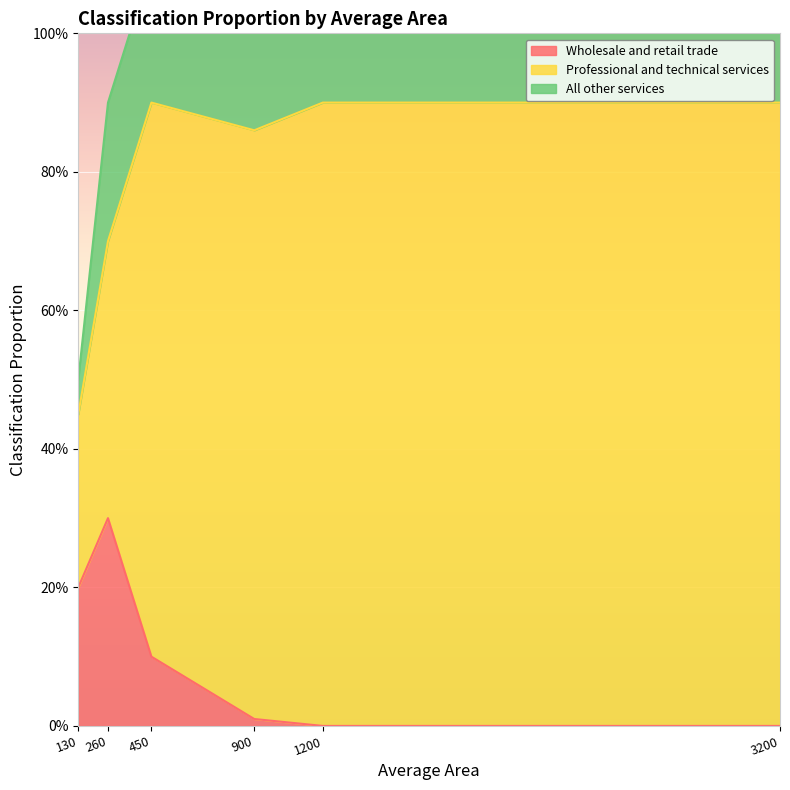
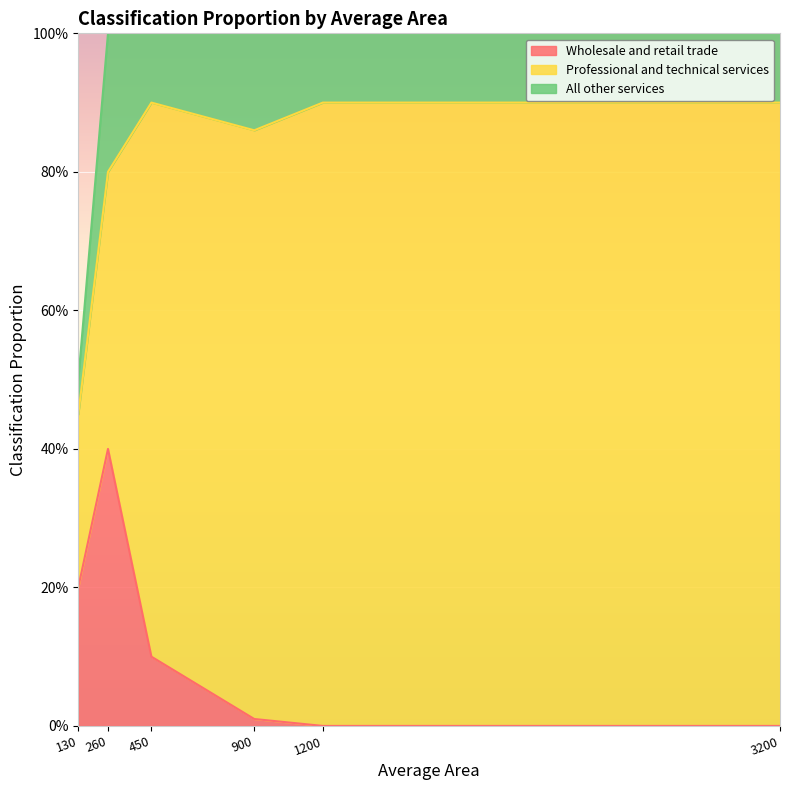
Wholesale and retail trade, 260: 30% -> 40%
